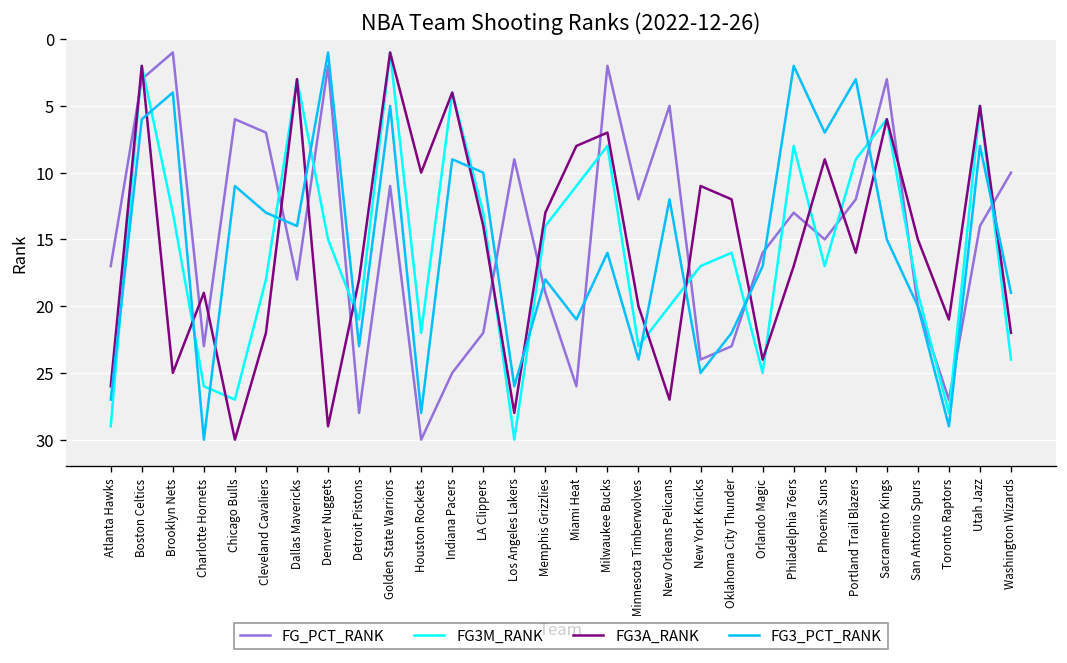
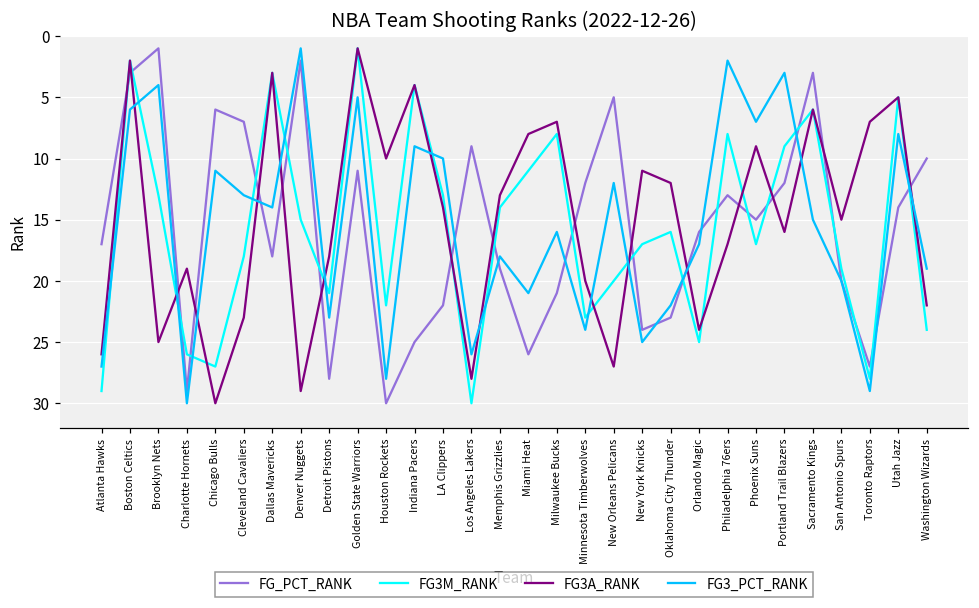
FG_PCT_RANK, Charlotte Hornets: 23 -> 29
FG3A_RANK, Cleveland Cavaliers: 22 -> 23
FG_PCT_RANK, Milwaukee Bucks: 2 -> 21
FG3A_RANK, Toronto Raptors: 21 -> 7
